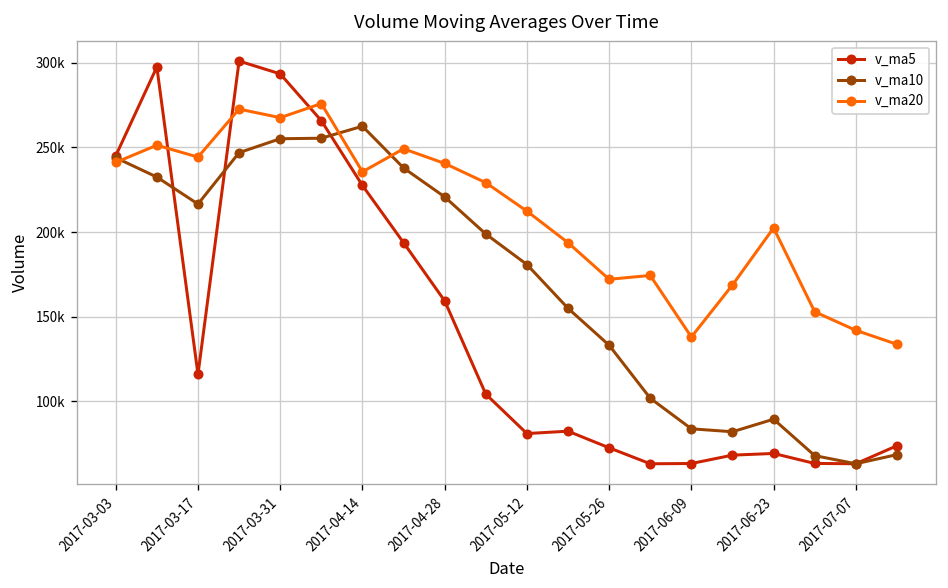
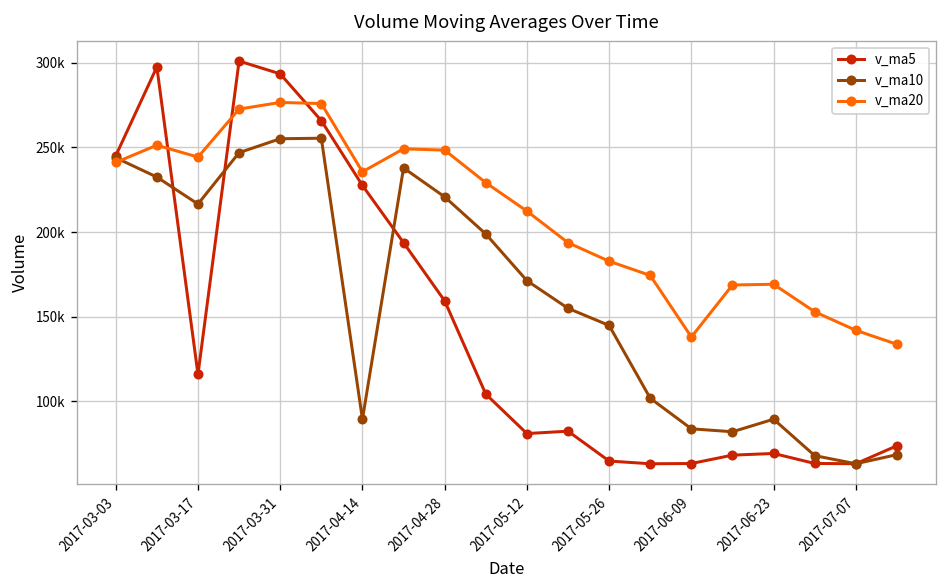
v_ma20, 2017-03-31: 268000 -> 277000
v_ma10, 2017-04-14: 263000 -> 89000
v_ma20, 2017-04-28: 241000 -> 248000
v_ma10, 2017-05-12: 181000 -> 171000
v_ma5, 2017-05-26: 73000 -> 65000
v_ma10, 2017-05-26: 133000 -> 145000
v_ma20, 2017-05-26: 172000 -> 183000
v_ma20, 2017-06-23: 202000 -> 169000
